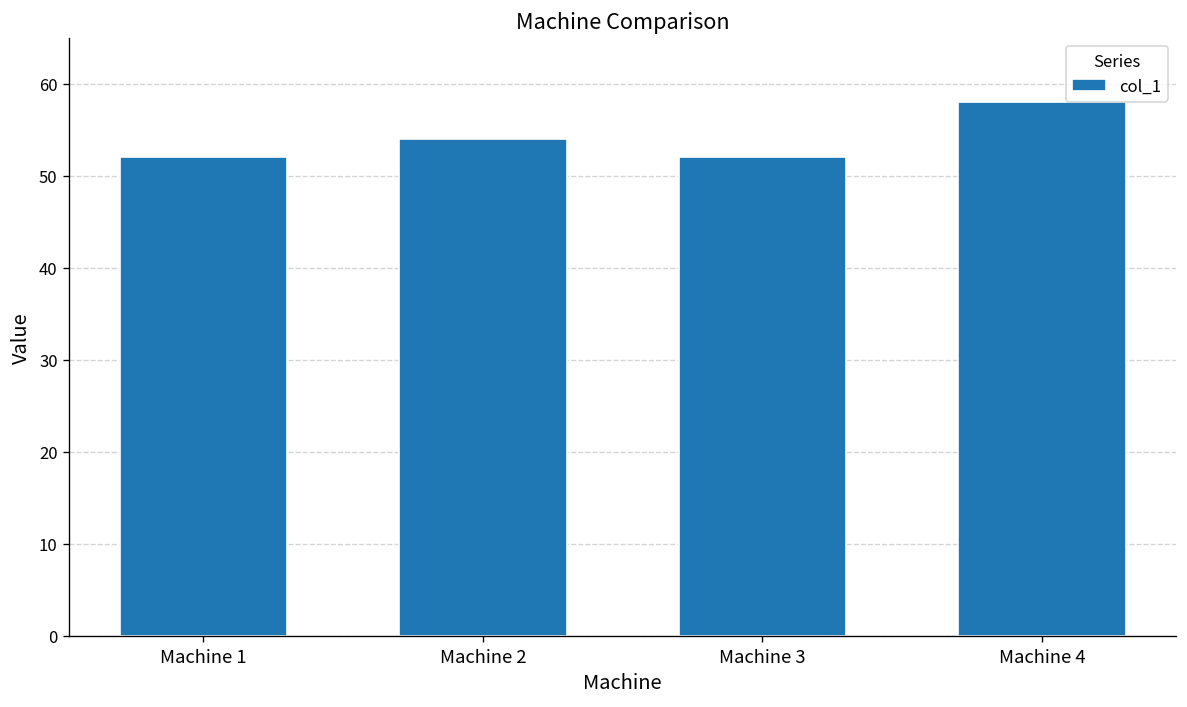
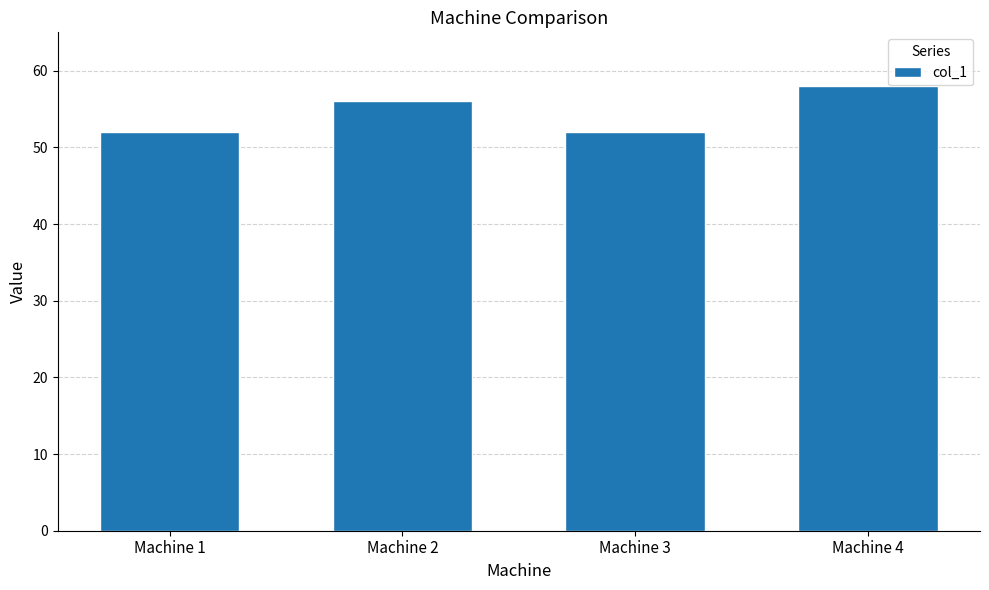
Machine 2: 54 -> 56
